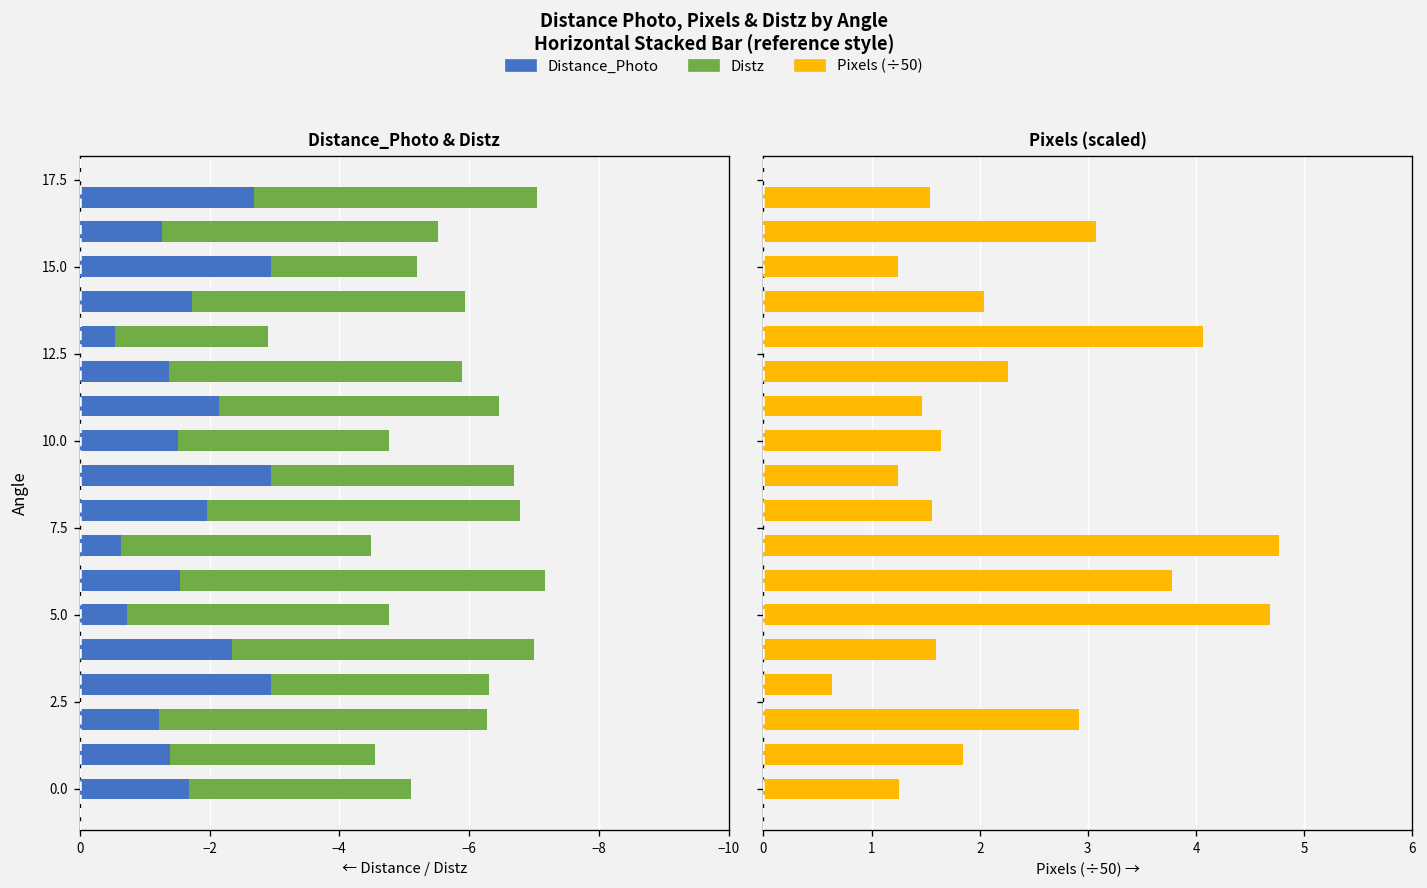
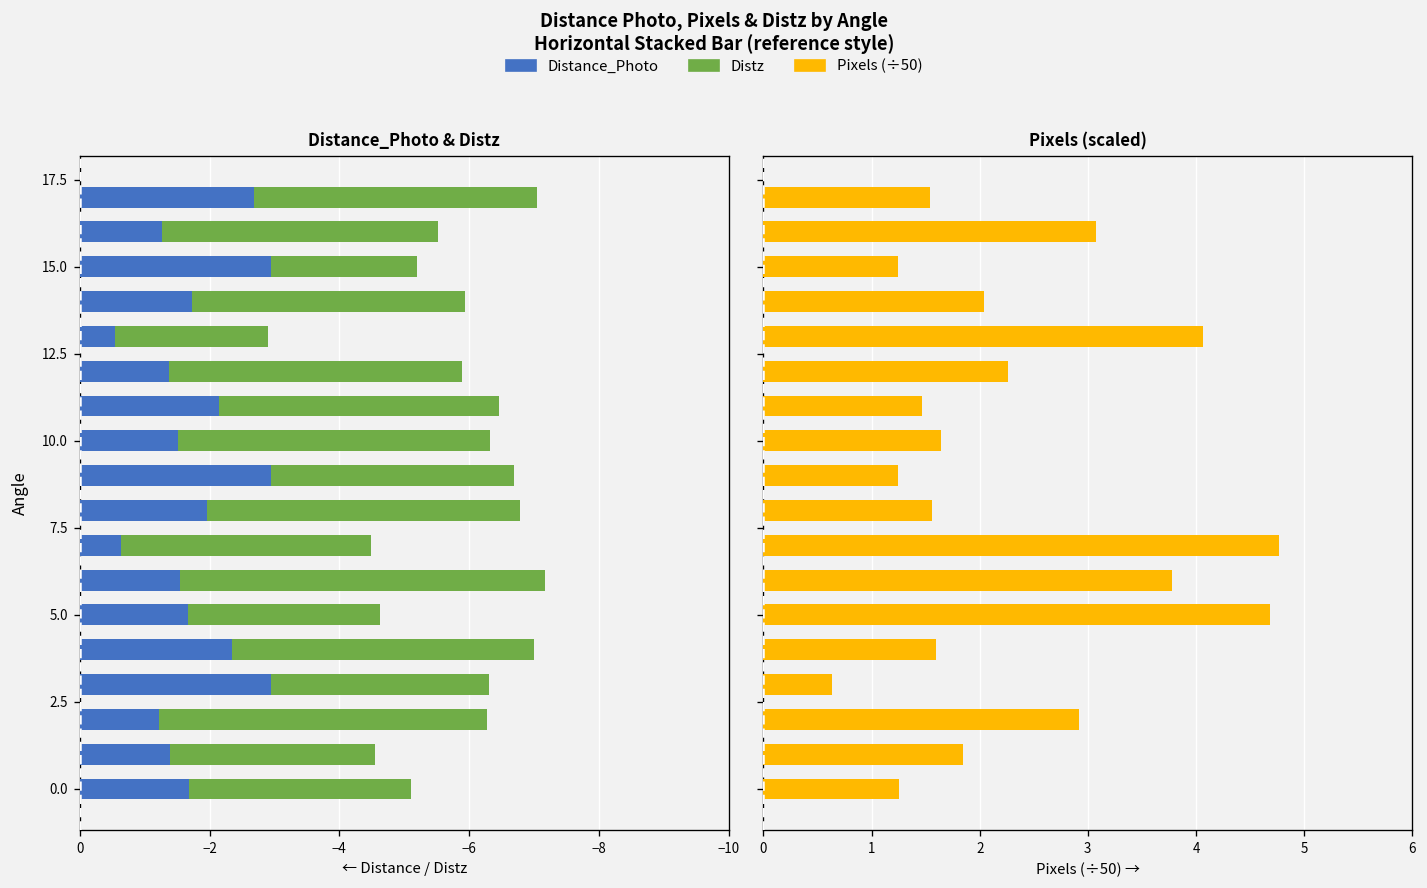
Distance_Photo & Distz, Distz, 10.0: -3.2 -> -4.8
Distance_Photo & Distz, Distance_Photo, 5.0: -0.7 -> -1.7
Distance_Photo & Distz, Distz, 5.0: -4.0 -> -3.0
